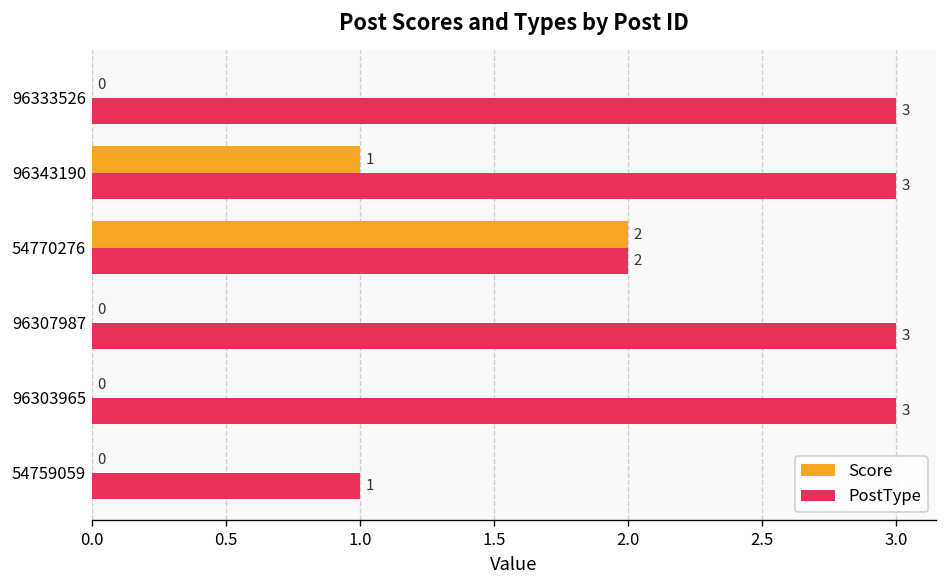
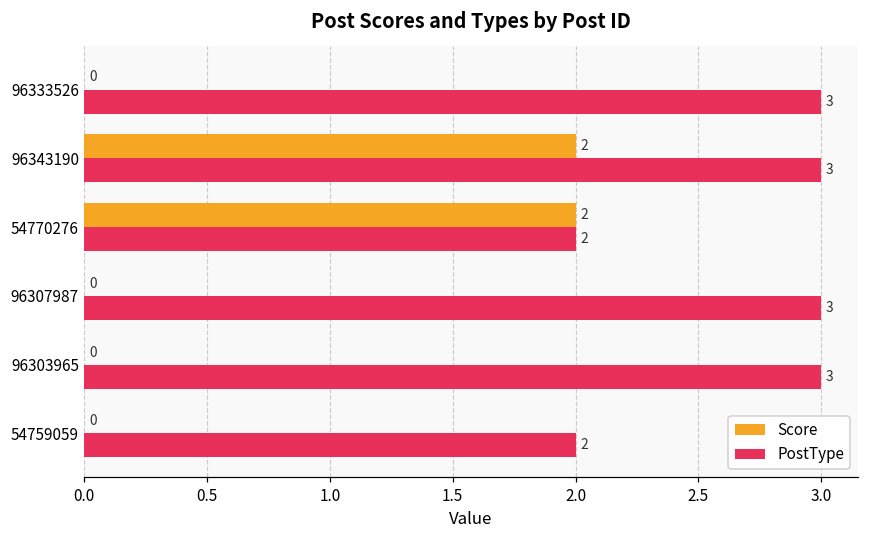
Score, 96343190: 1 -> 2
PostType, 54759059: 1 -> 2
